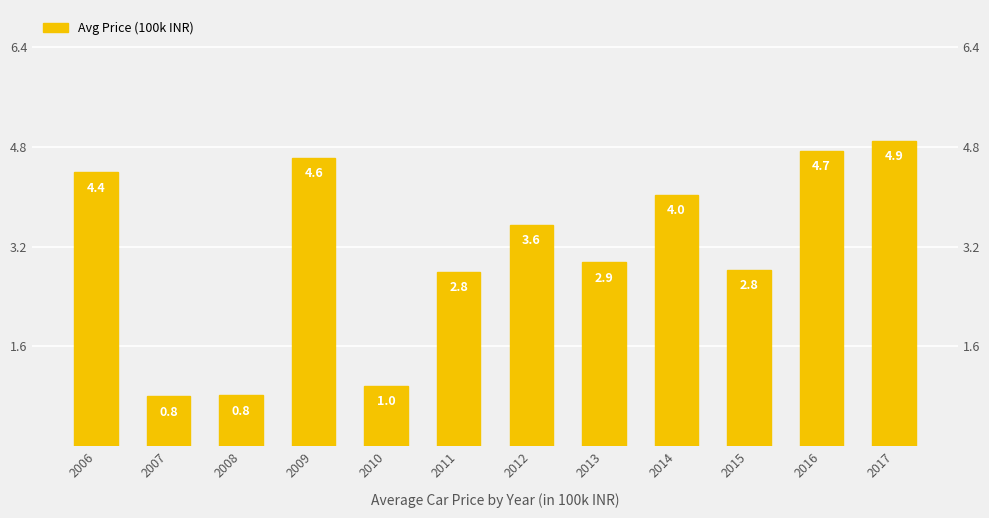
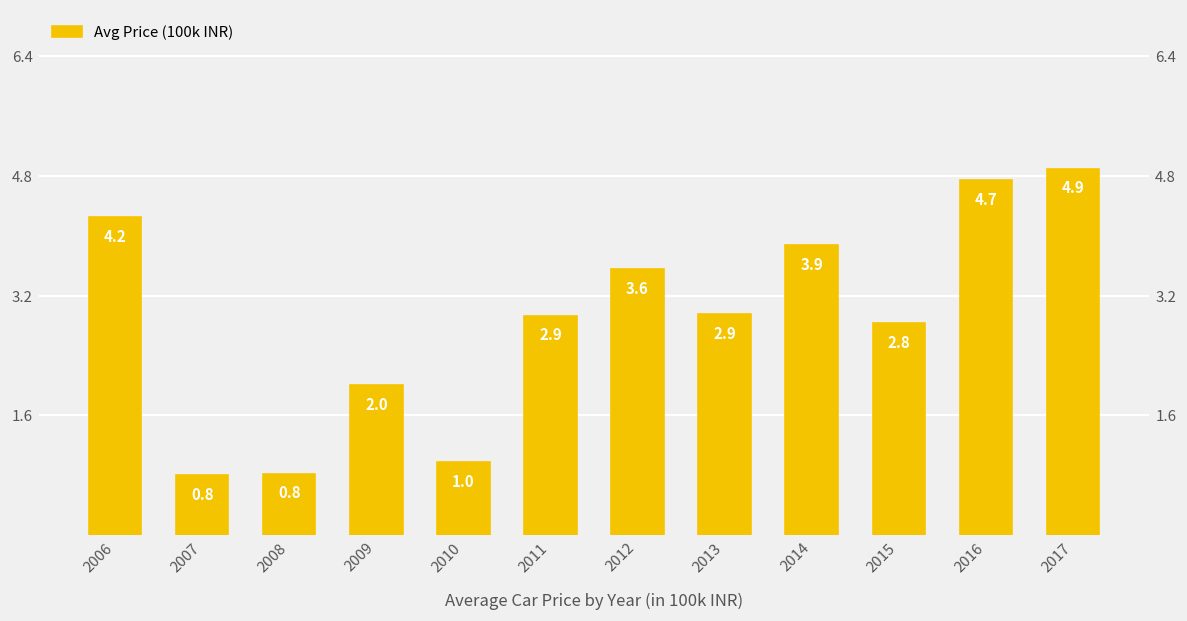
2006: 4.4 -> 4.2
2009: 4.6 -> 2.0
2011: 2.8 -> 2.9
2014: 4.0 -> 3.9
